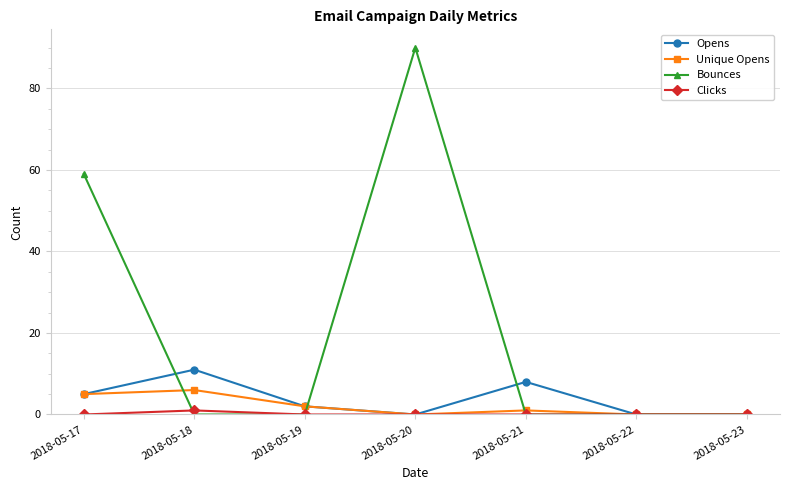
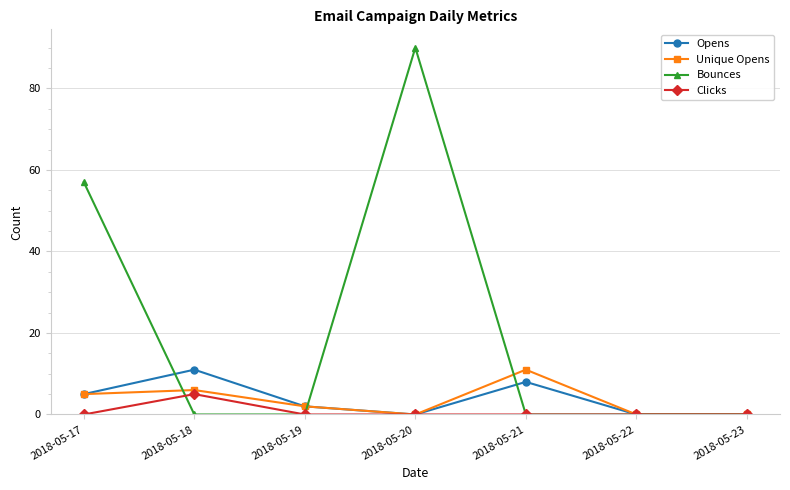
Bounces, 2018-05-17: 59 -> 57
Clicks, 2018-05-18: 1 -> 5
Unique Opens, 2018-05-21: 1 -> 11
